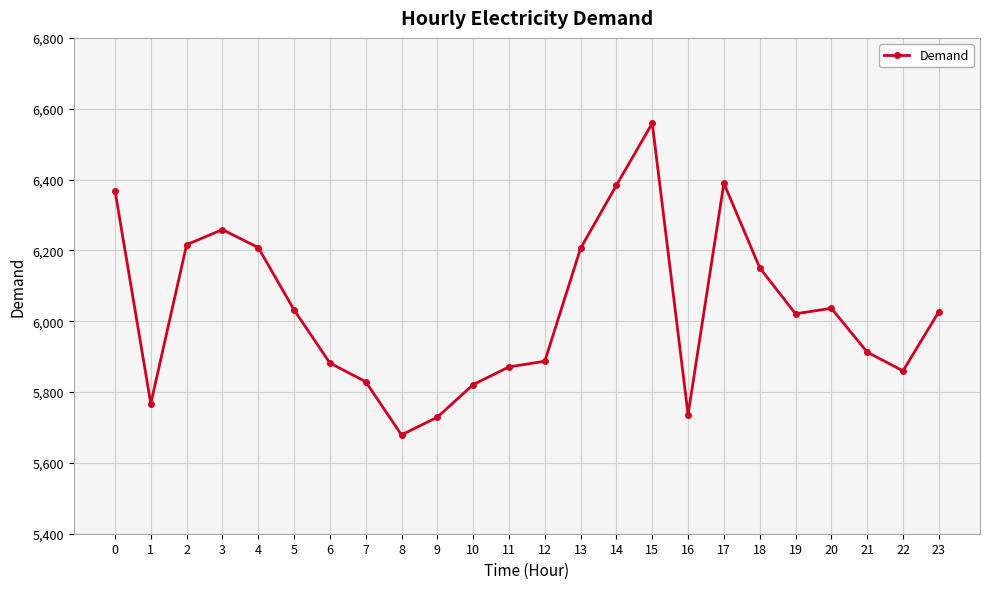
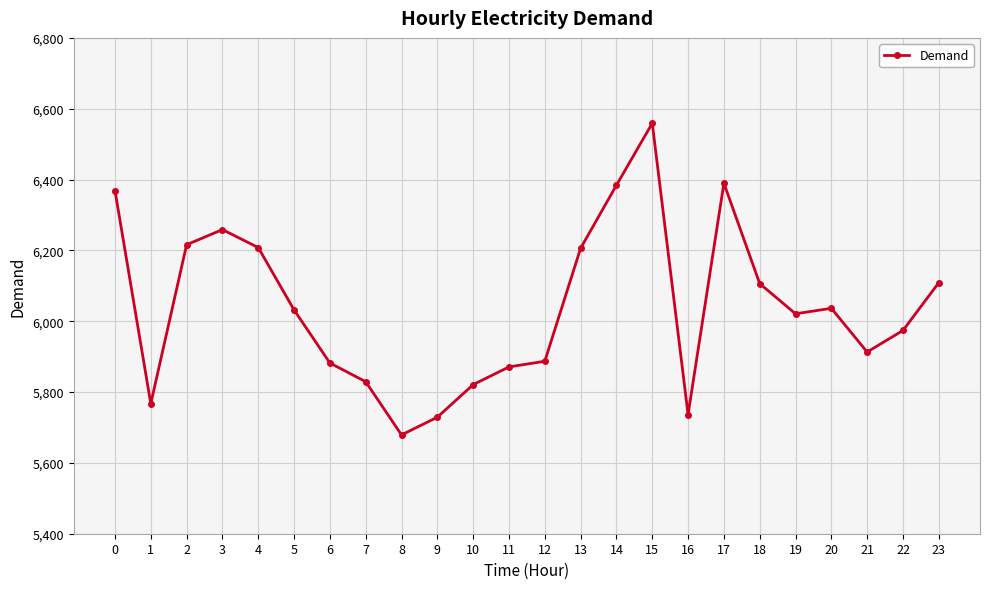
18: 6,150 -> 6,110
22: 5,860 -> 5,970
23: 6,030 -> 6,110
